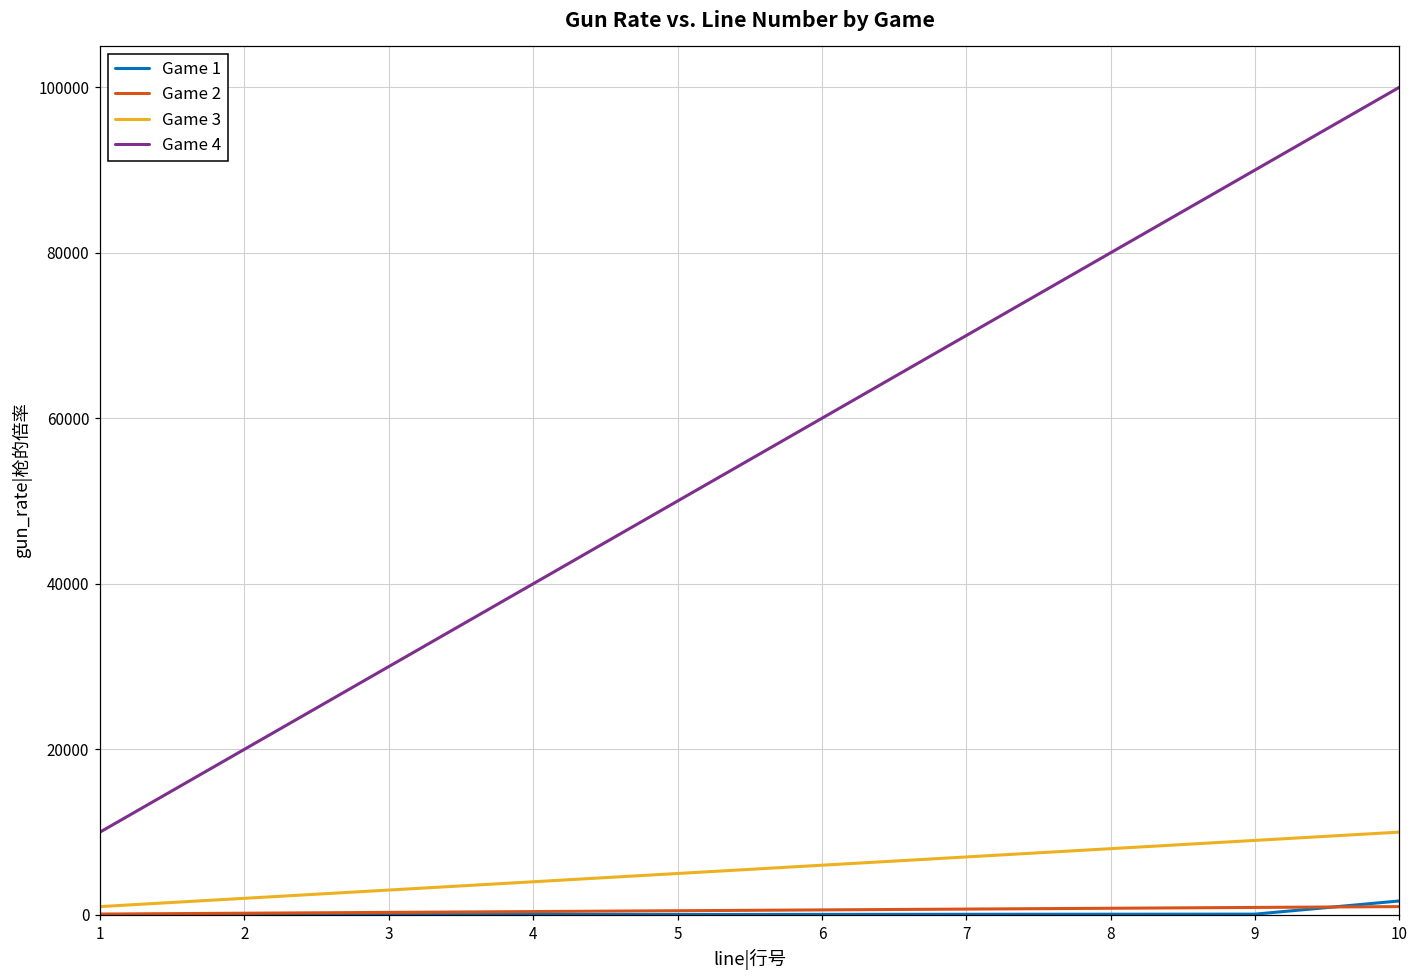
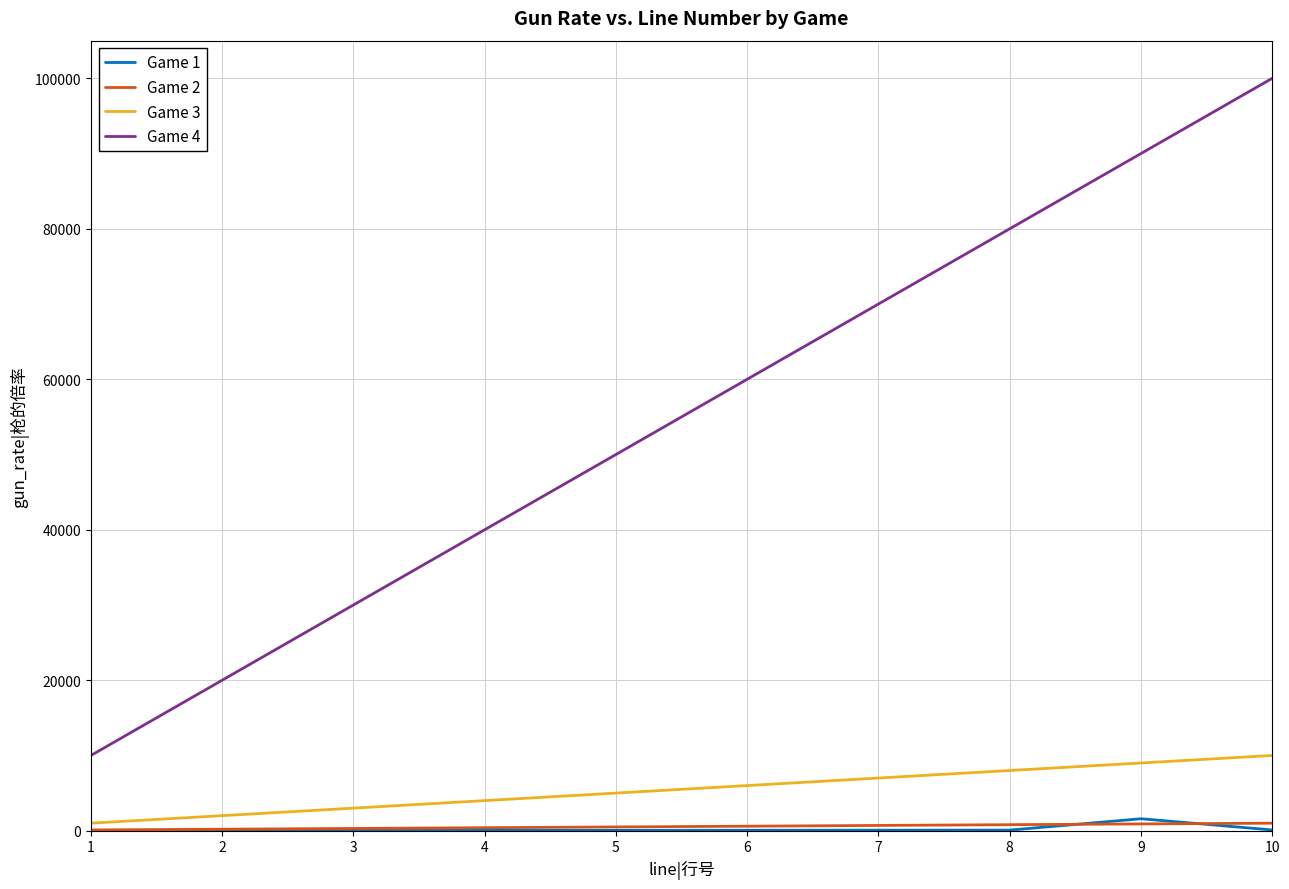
Game 1, 9: 0 -> 2000
Game 1, 10: 2000 -> 0
